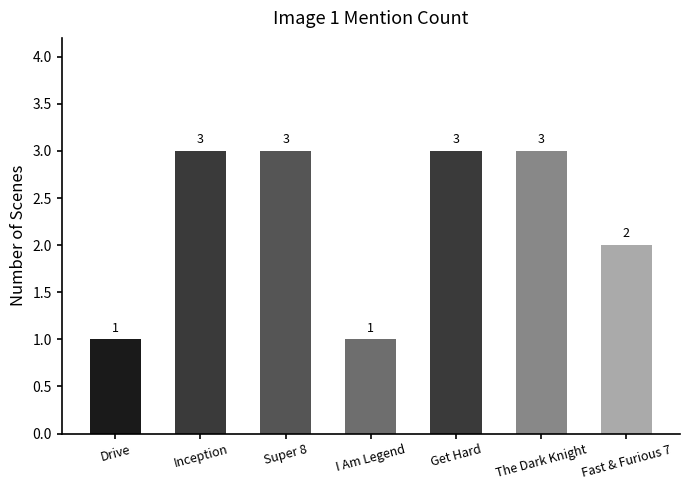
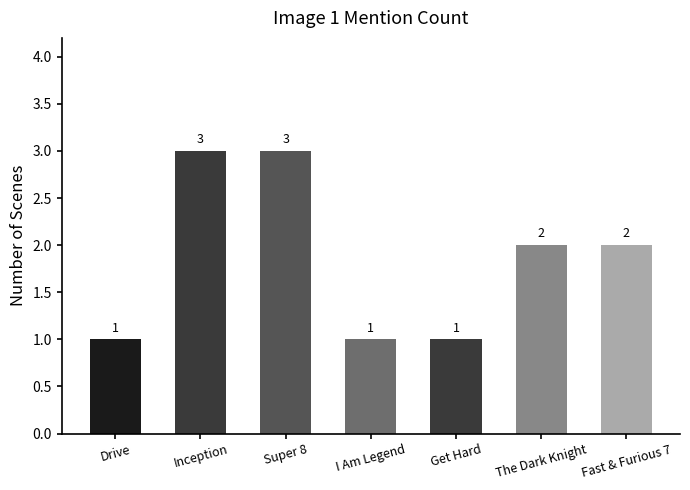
Get Hard: 3 -> 1
The Dark Knight: 3 -> 2
